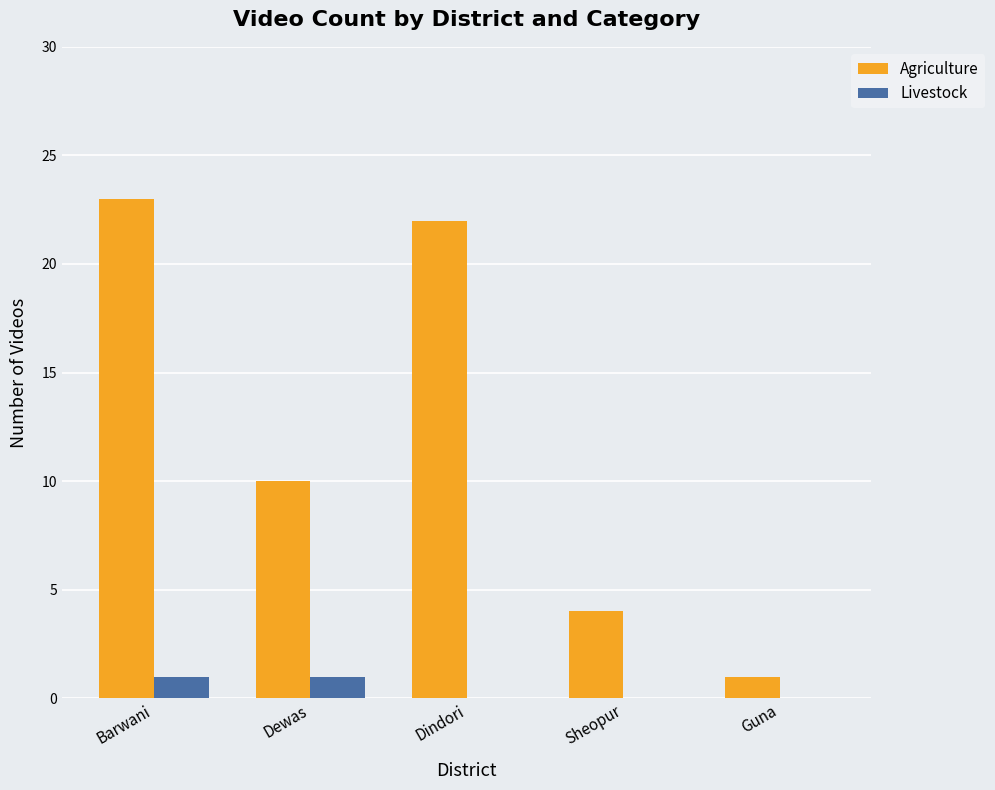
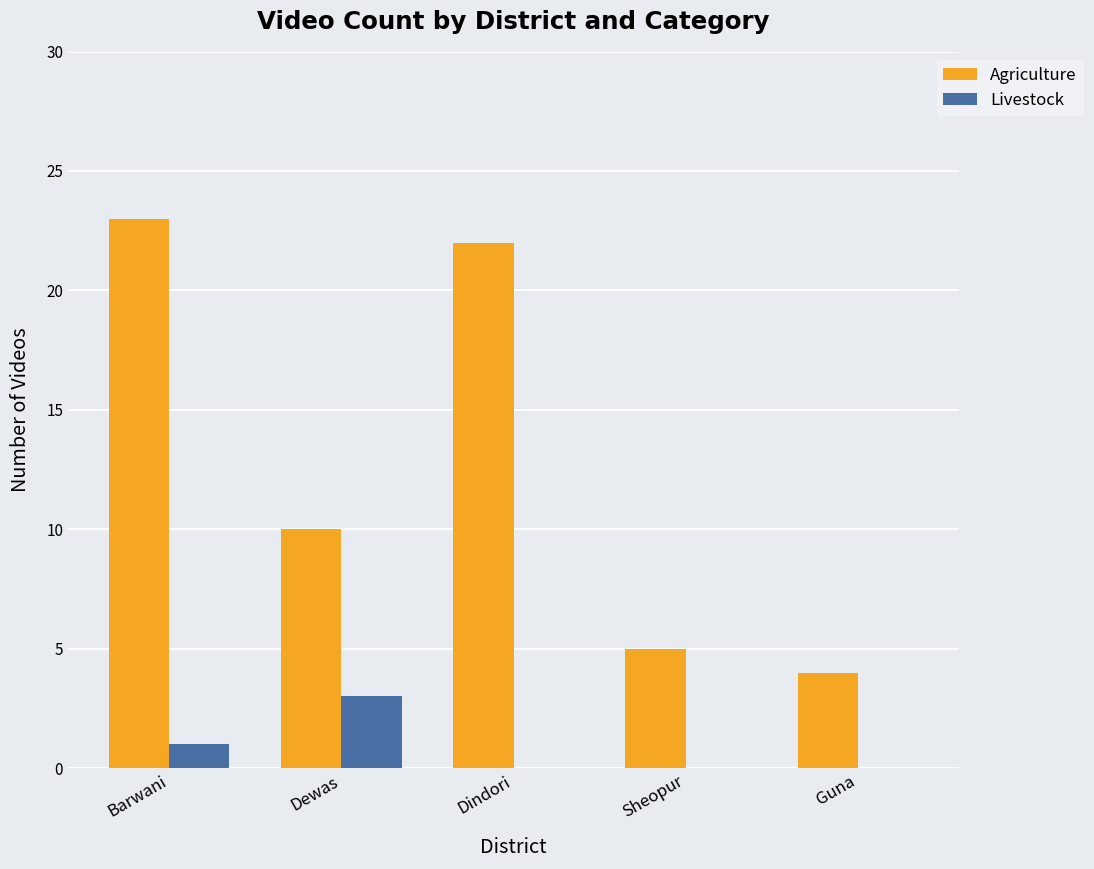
Livestock, Dewas: 1 -> 3
Agriculture, Sheopur: 4 -> 5
Agriculture, Guna: 1 -> 4
